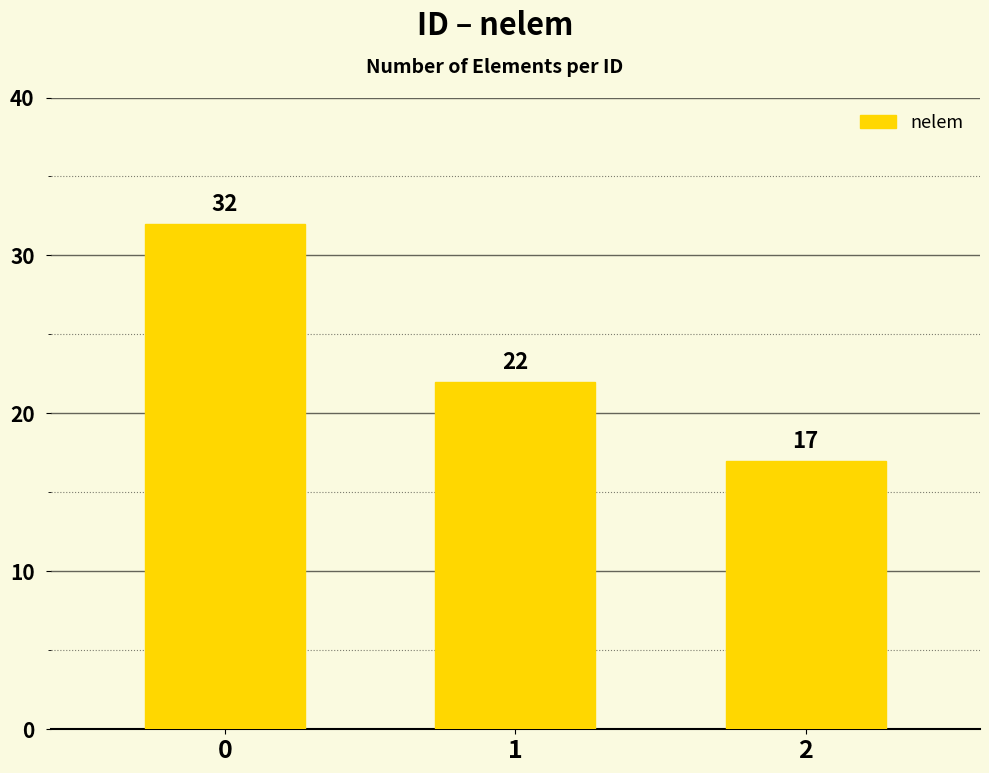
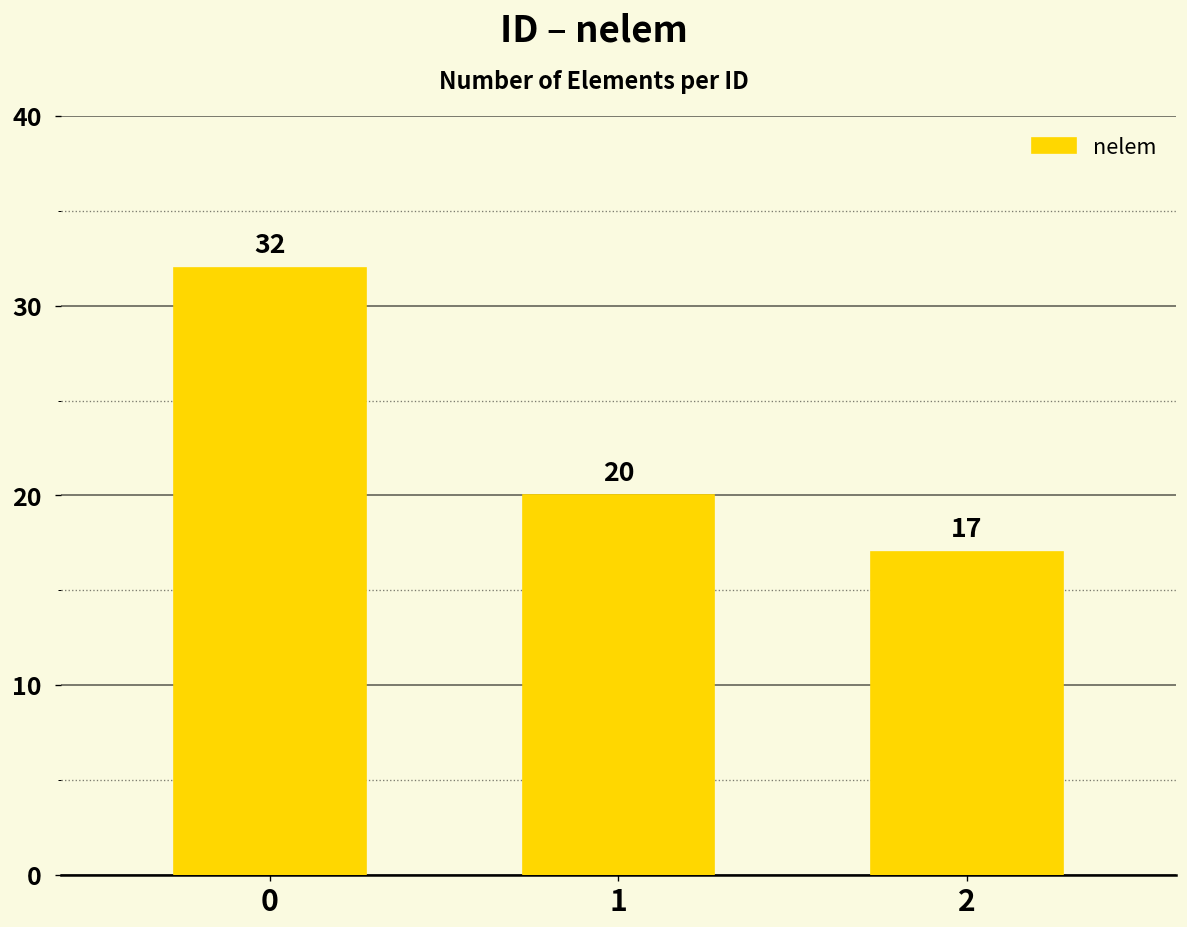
1: 22 -> 20
